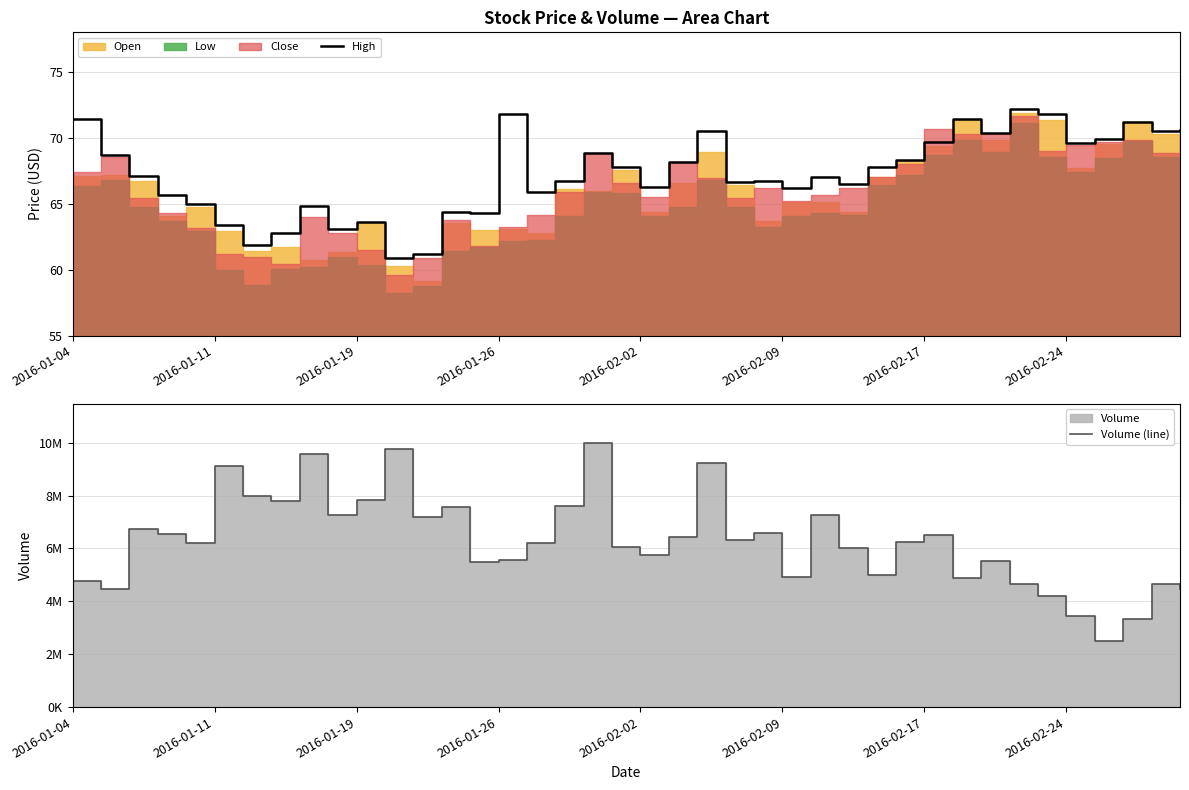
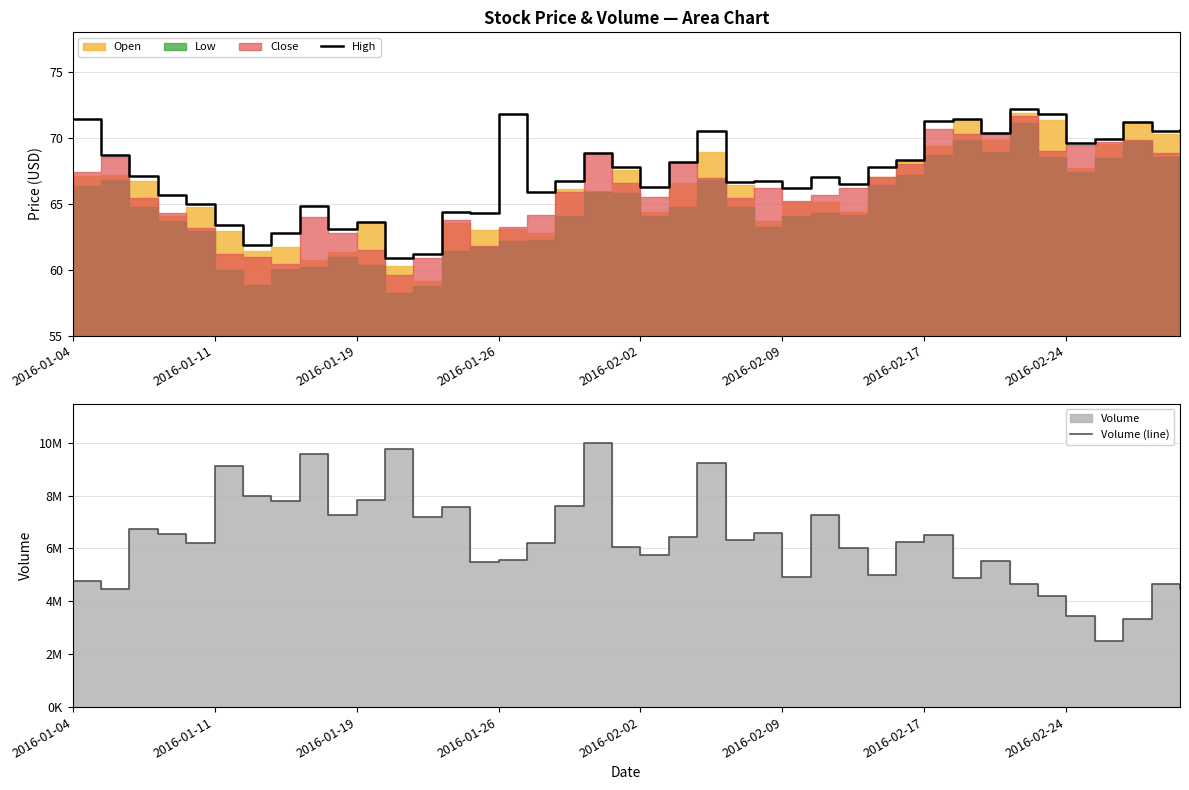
Stock Price & Volume — Area Chart, High, 2016-02-17: 69.7 -> 71.3
